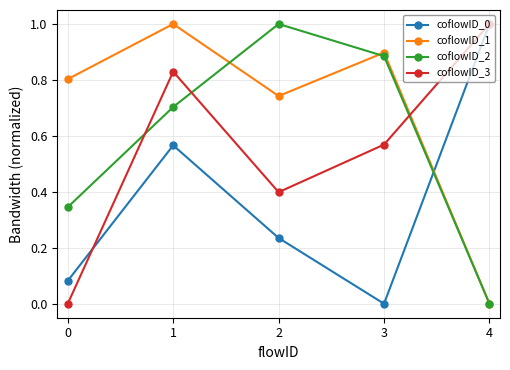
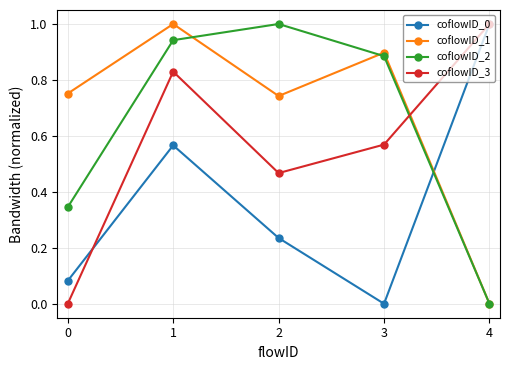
coflowID_1, 0: 0.80 -> 0.75
coflowID_2, 1: 0.70 -> 0.94
coflowID_3, 2: 0.40 -> 0.47
